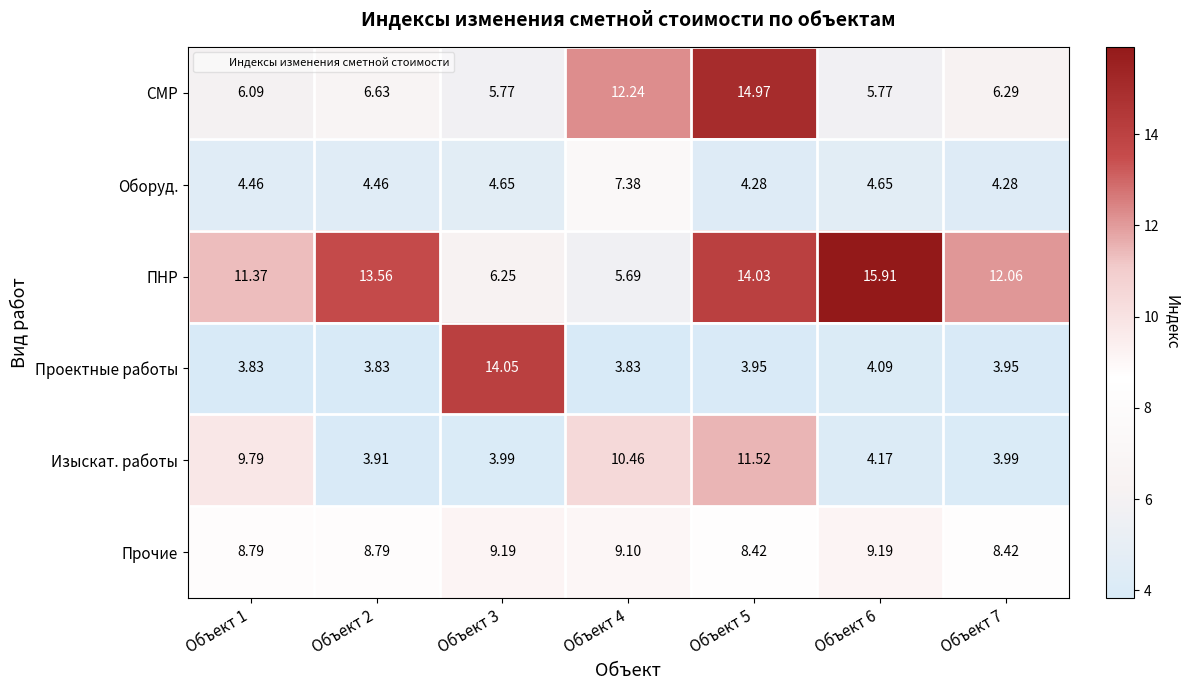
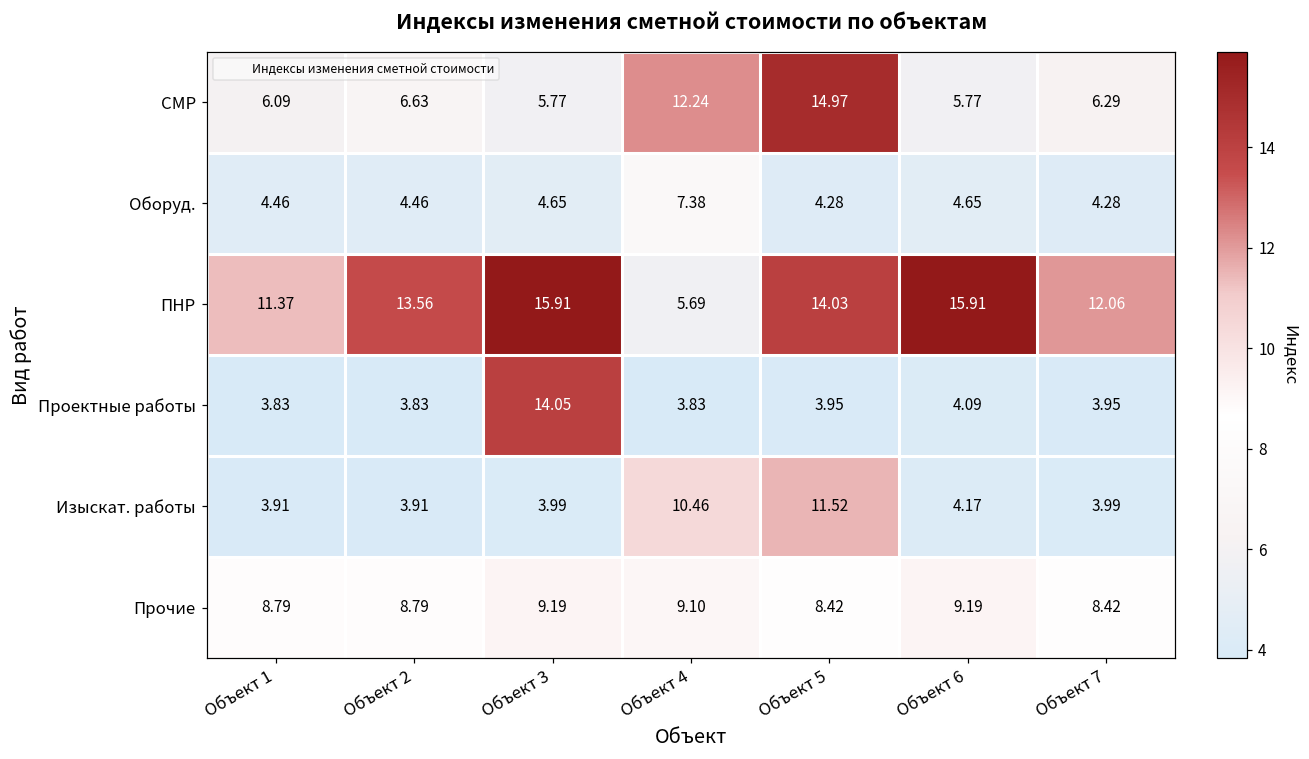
ПНР, Объект 3: 6.25 -> 15.91
Изыскат. работы, Объект 1: 9.79 -> 3.91
